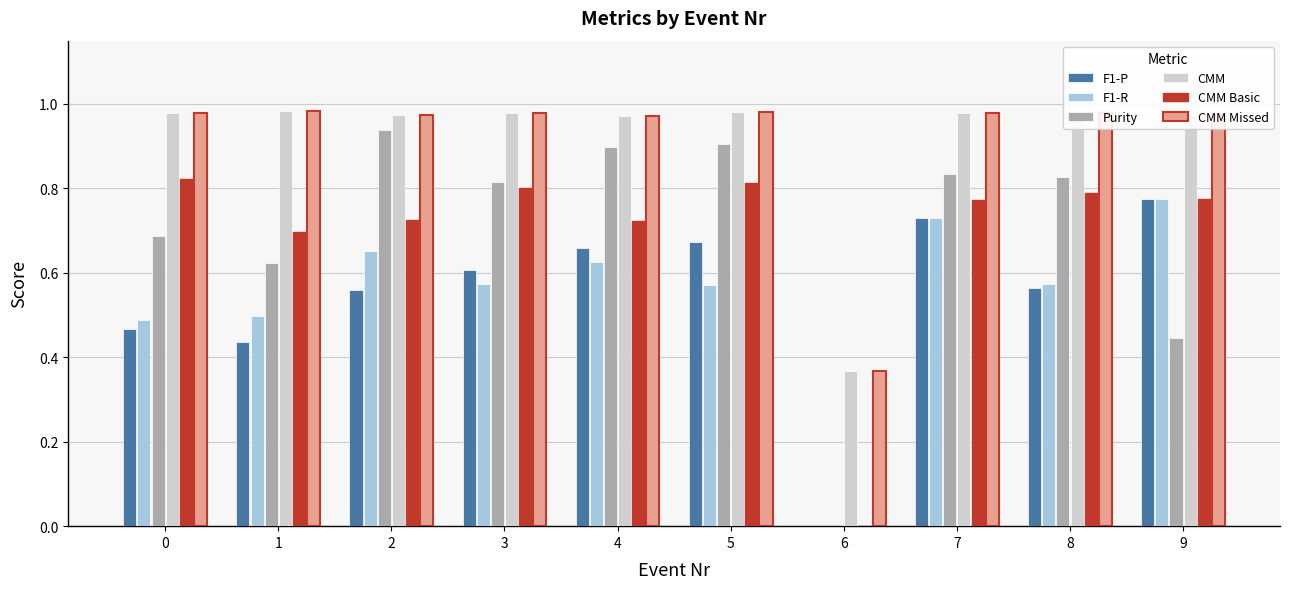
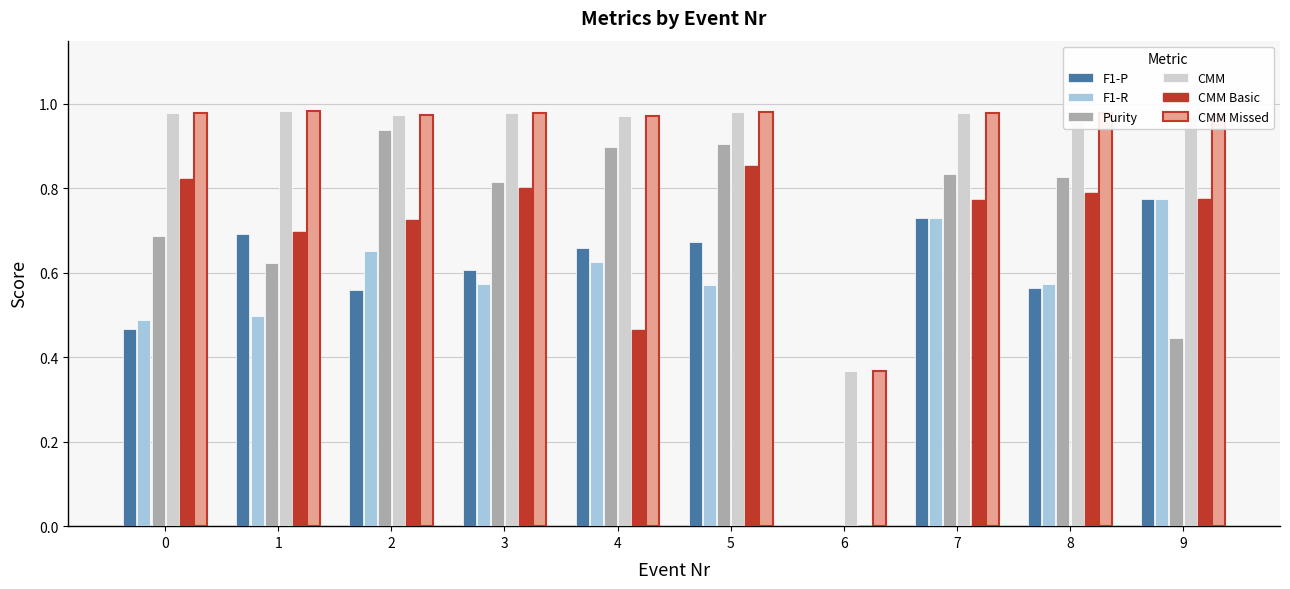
F1-P, 1: 0.44 -> 0.69
CMM Basic, 4: 0.72 -> 0.47
CMM Basic, 5: 0.81 -> 0.85
